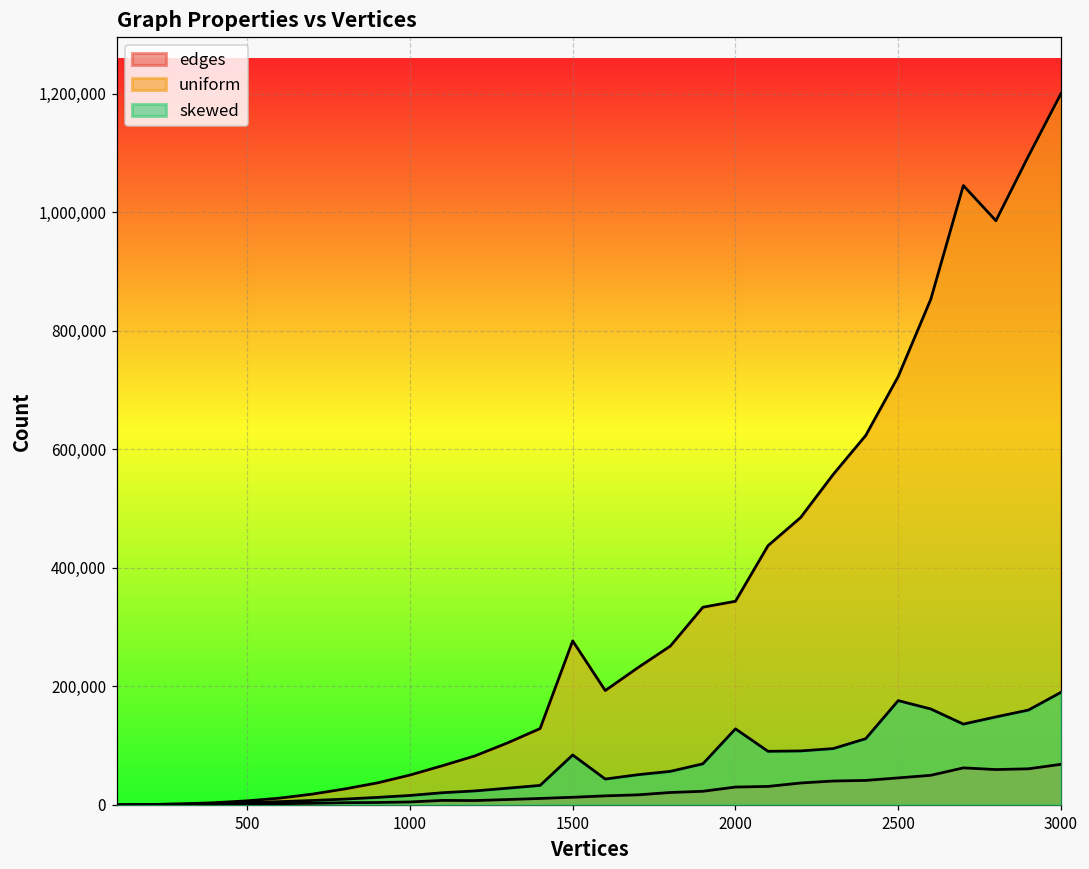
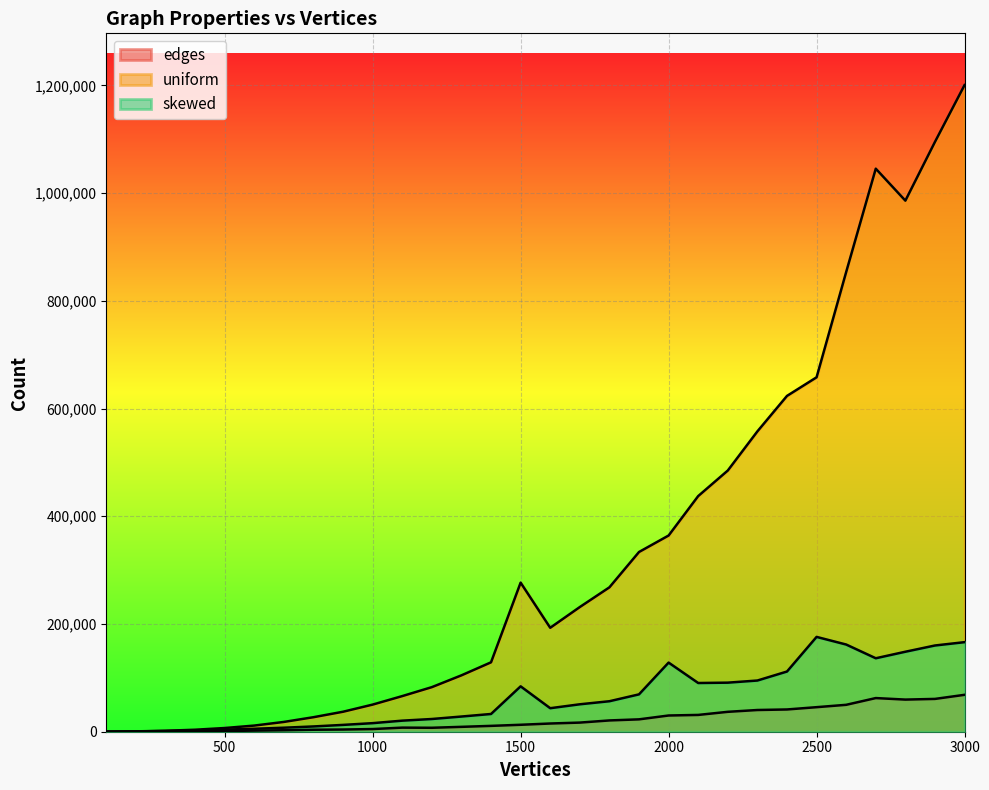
uniform, 2000: 340,000 -> 360,000
uniform, 2500: 720,000 -> 660,000
skewed, 3000: 190,000 -> 170,000
